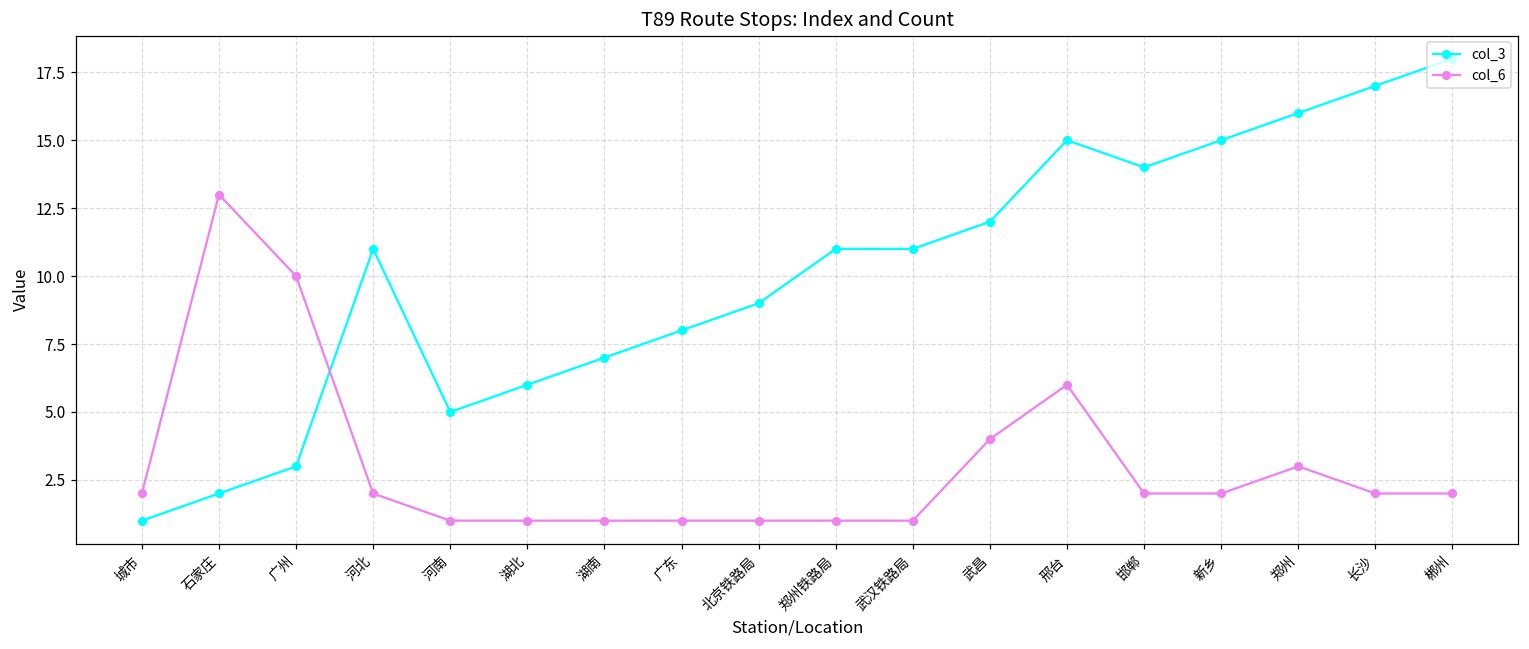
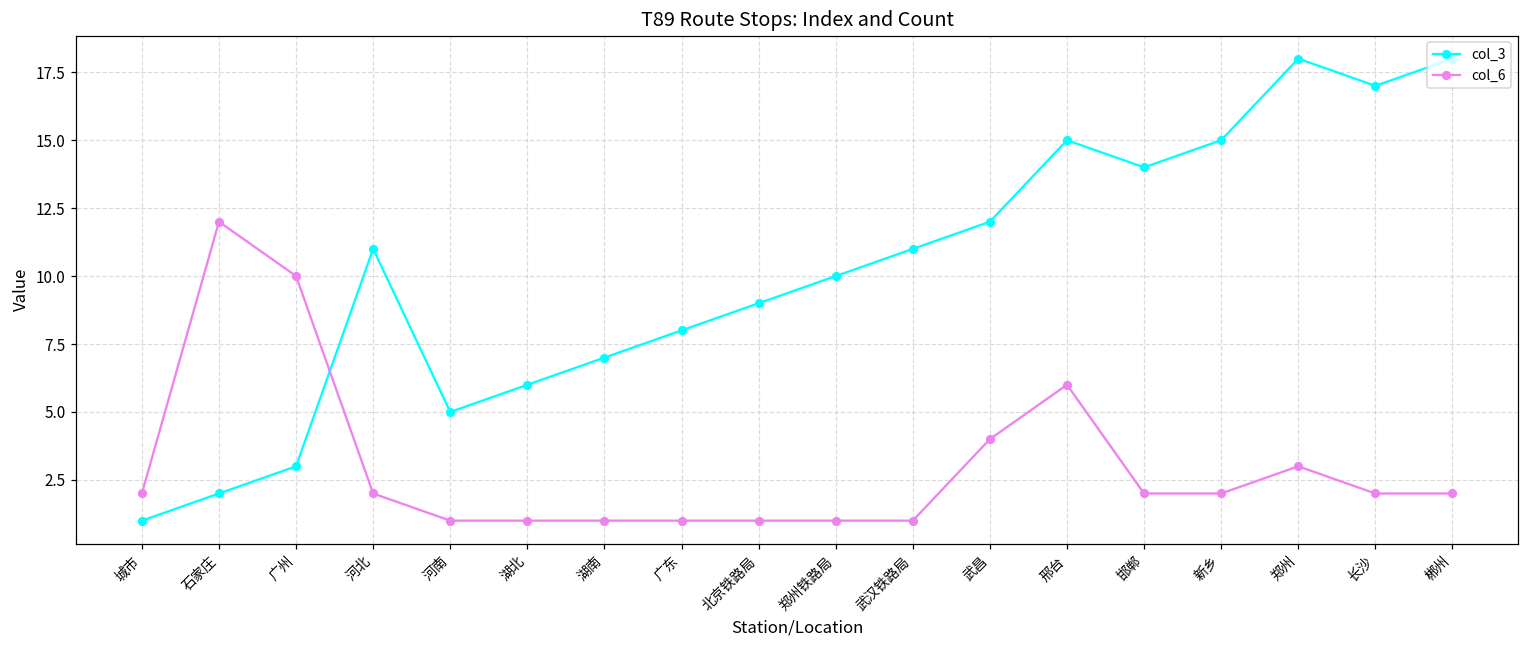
col_6, 石家庄: 13 -> 12
col_3, 郑州铁路局: 11 -> 10
col_3, 郑州: 16 -> 18
